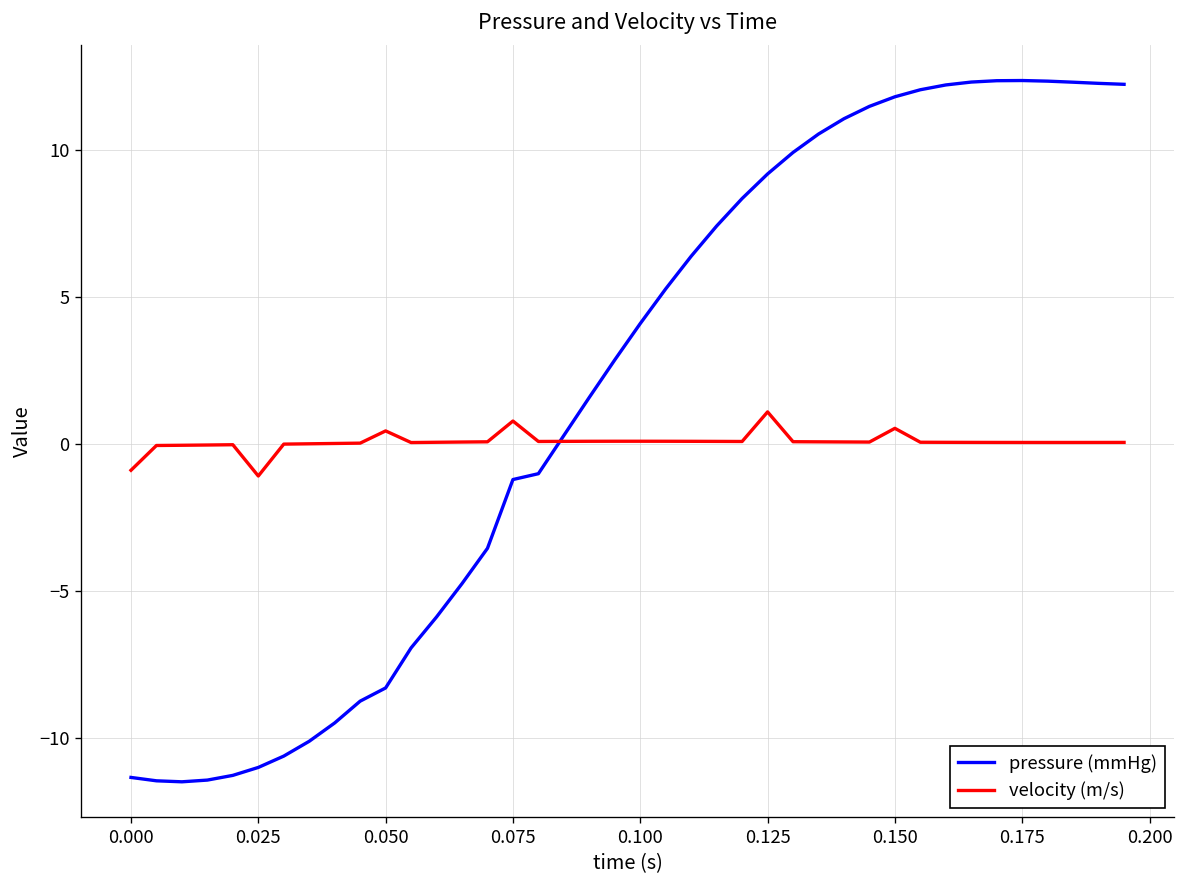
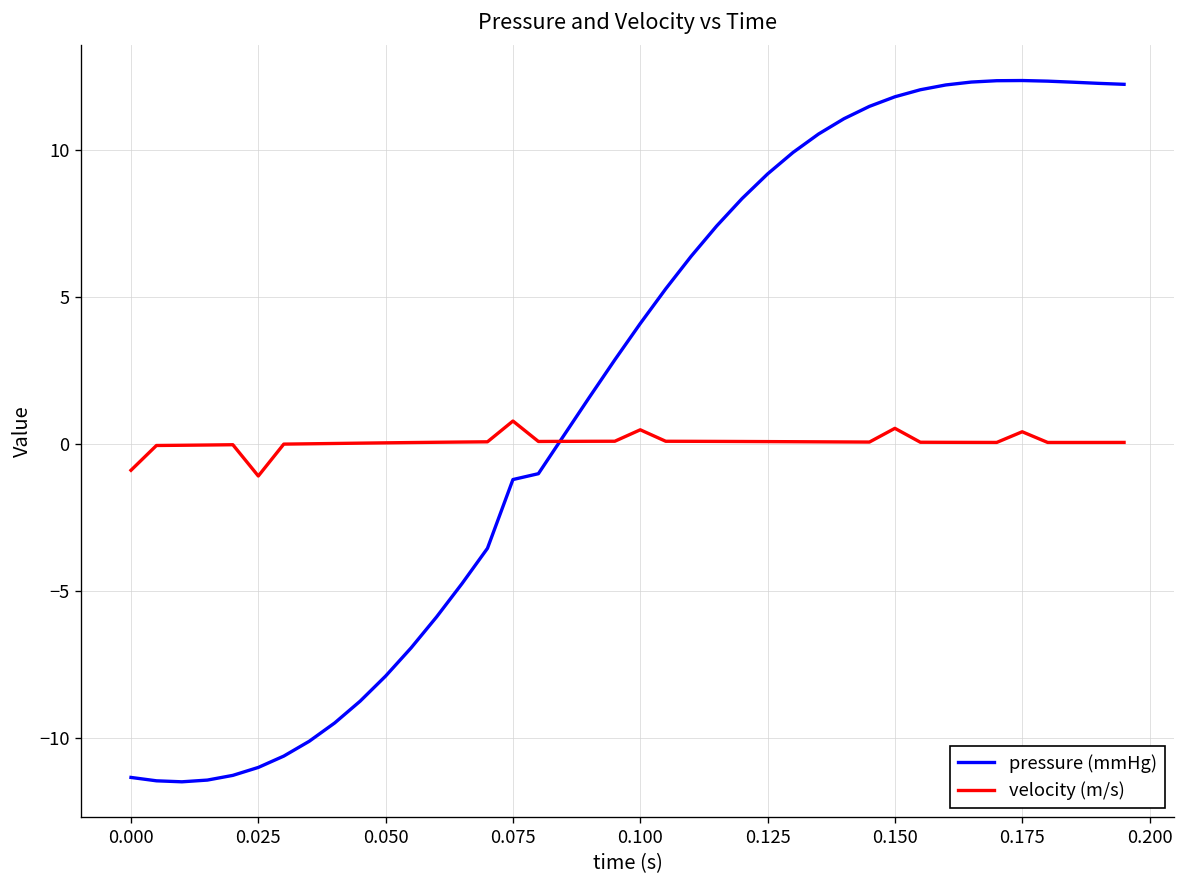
pressure (mmHg), 0.050: -8.3 -> -7.9
velocity (m/s), 0.050: 0.5 -> 0.0
velocity (m/s), 0.100: 0.1 -> 0.5
velocity (m/s), 0.125: 1.1 -> 0.1
velocity (m/s), 0.175: 0.1 -> 0.4
